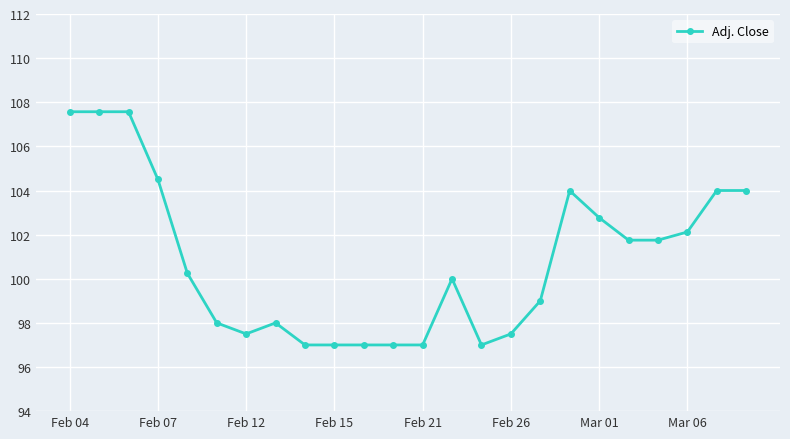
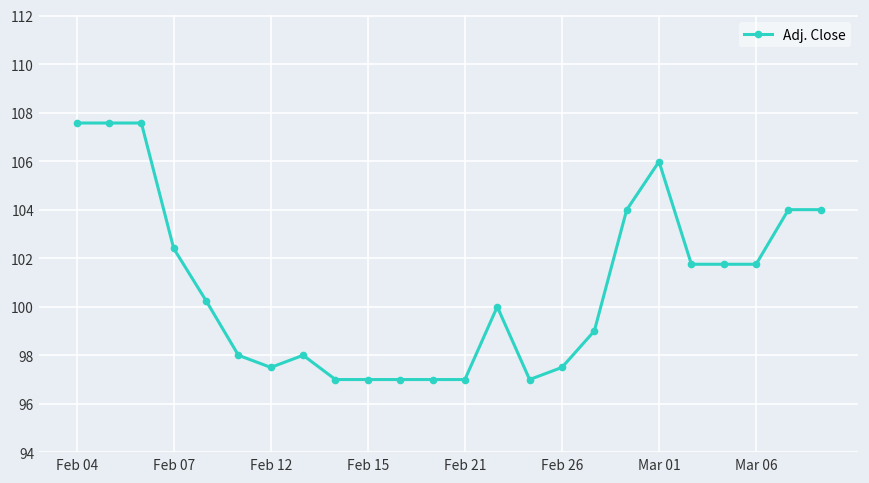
Feb 07: 104.5 -> 102.4
Mar 01: 102.8 -> 106.0
Mar 06: 102.1 -> 101.8
